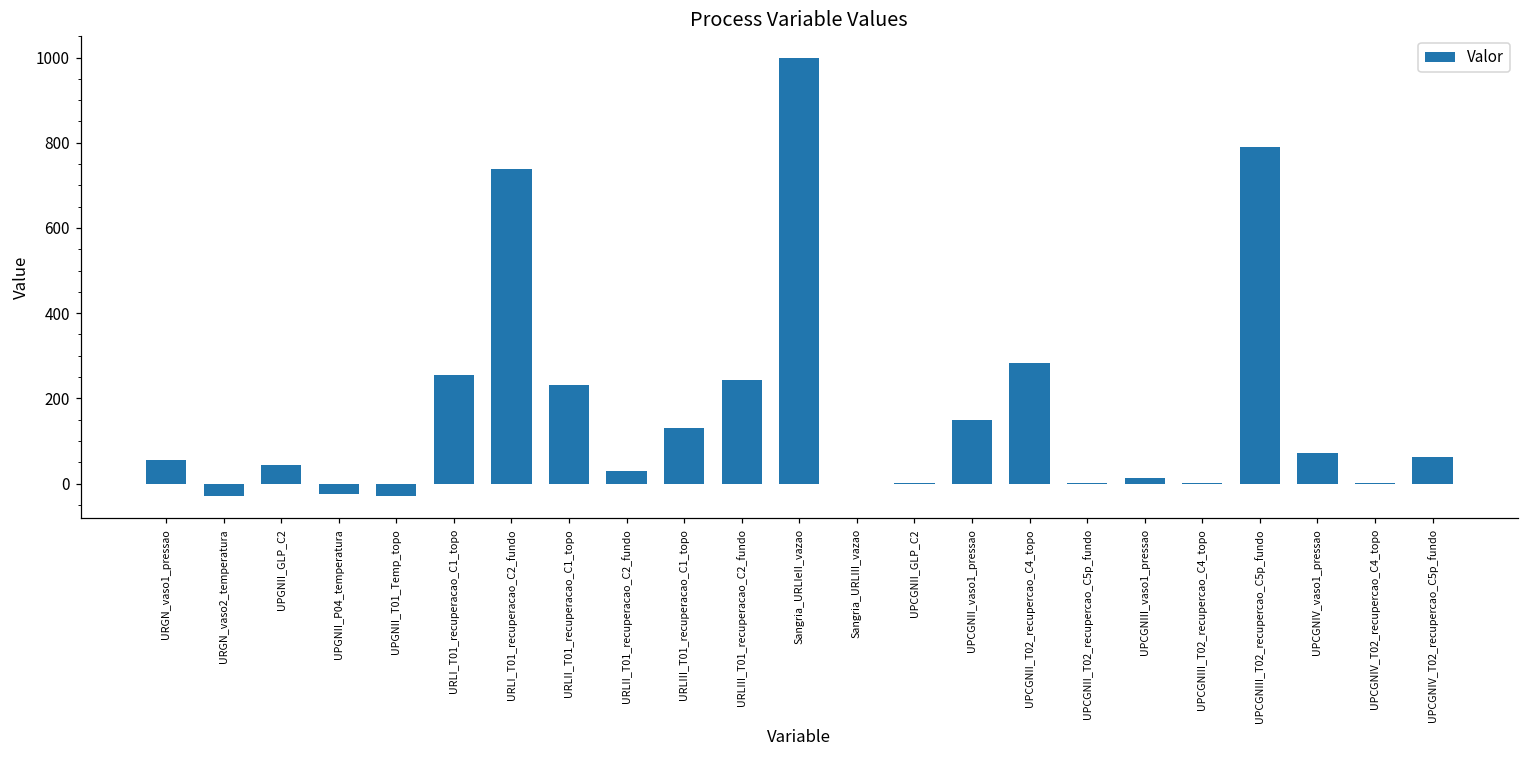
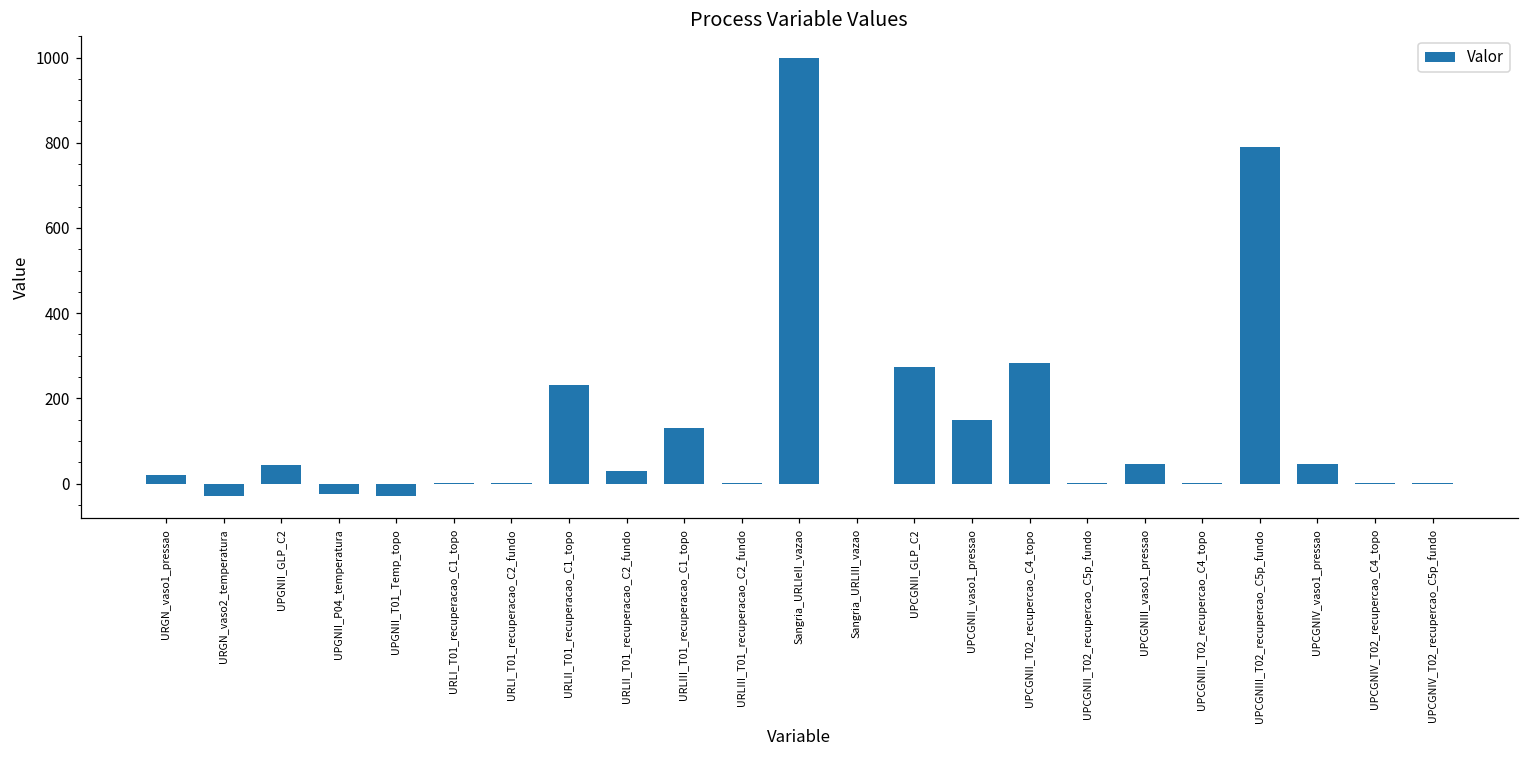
URGN_vaso1_pressao: 60 -> 20
URLI_T01_recuperacao_C1_topo: 250 -> 0
URLI_T01_recuperacao_C2_fundo: 740 -> 0
URLIII_T01_recuperacao_C2_fundo: 240 -> 0
UPCGNII_GLP_C2: 0 -> 270
UPCGNIII_vaso1_pressao: 10 -> 50
UPCGNIV_vaso1_pressao: 70 -> 50
UPCGNIV_T02_recupercao_C5p_fundo: 60 -> 0
